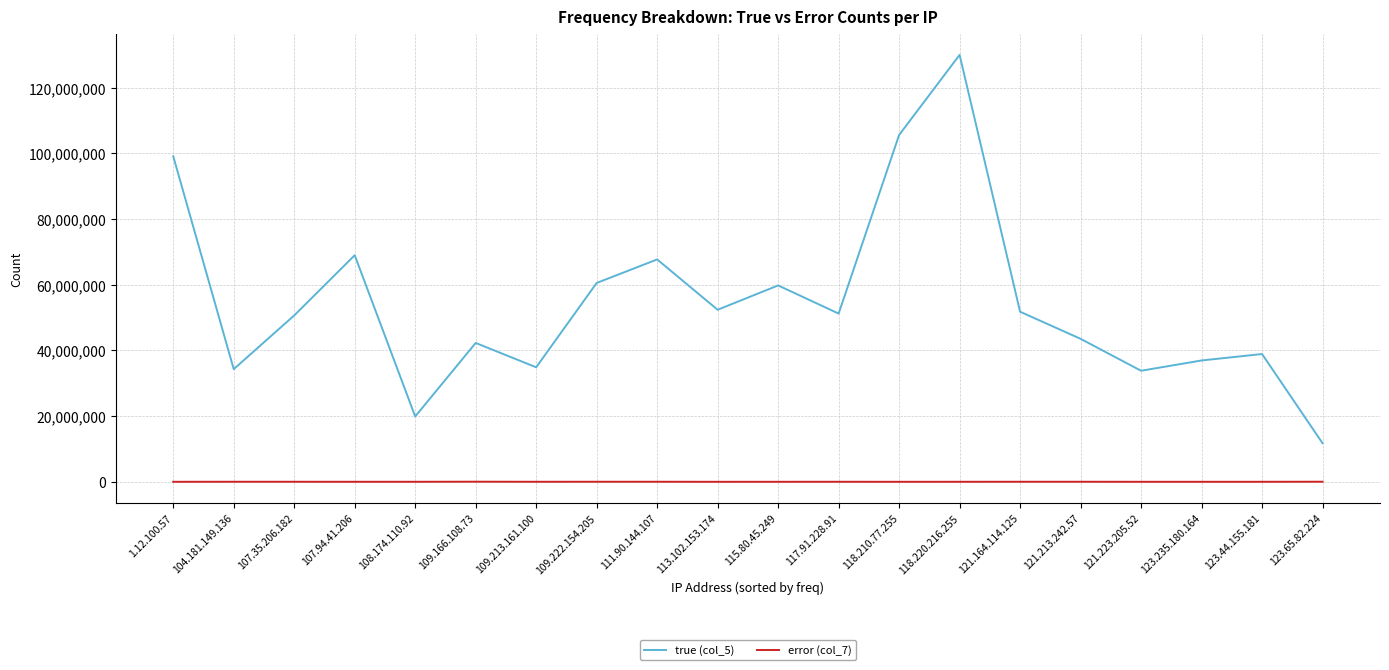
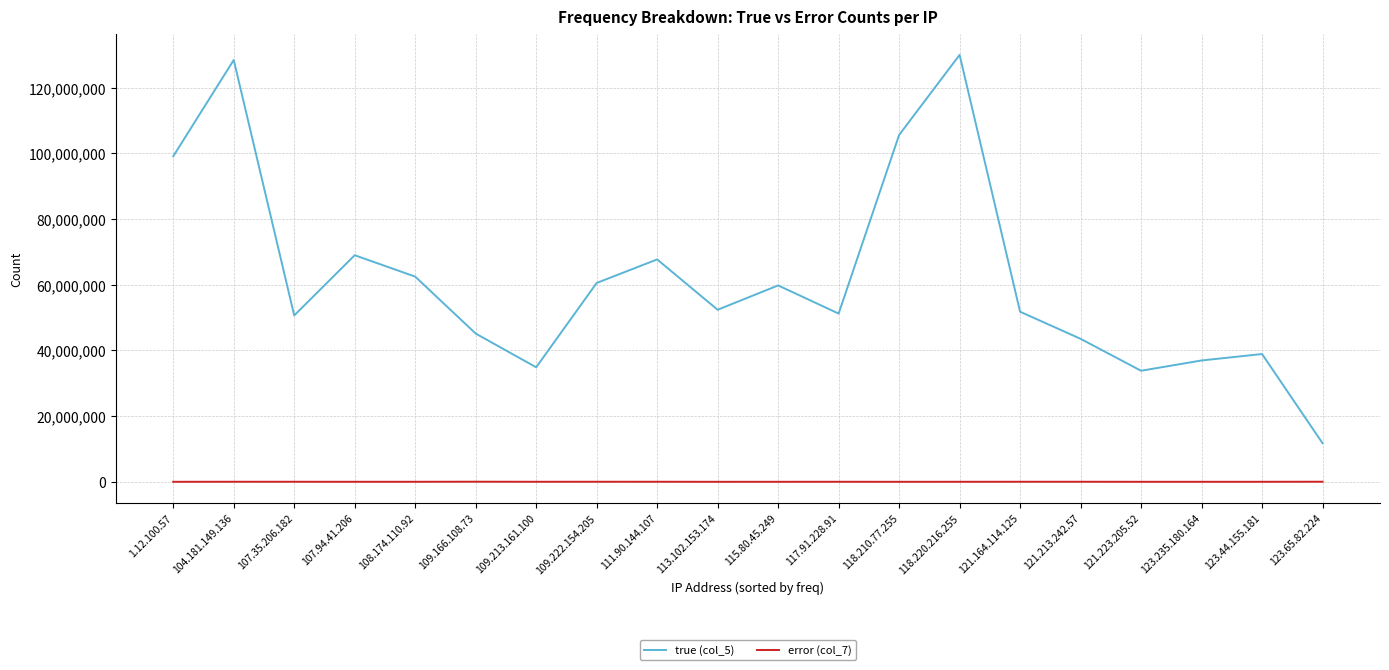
true (col_5), 104.181.149.136: 34,000,000 -> 128,000,000
true (col_5), 108.174.110.92: 20,000,000 -> 62,000,000
true (col_5), 109.166.108.73: 42,000,000 -> 45,000,000
